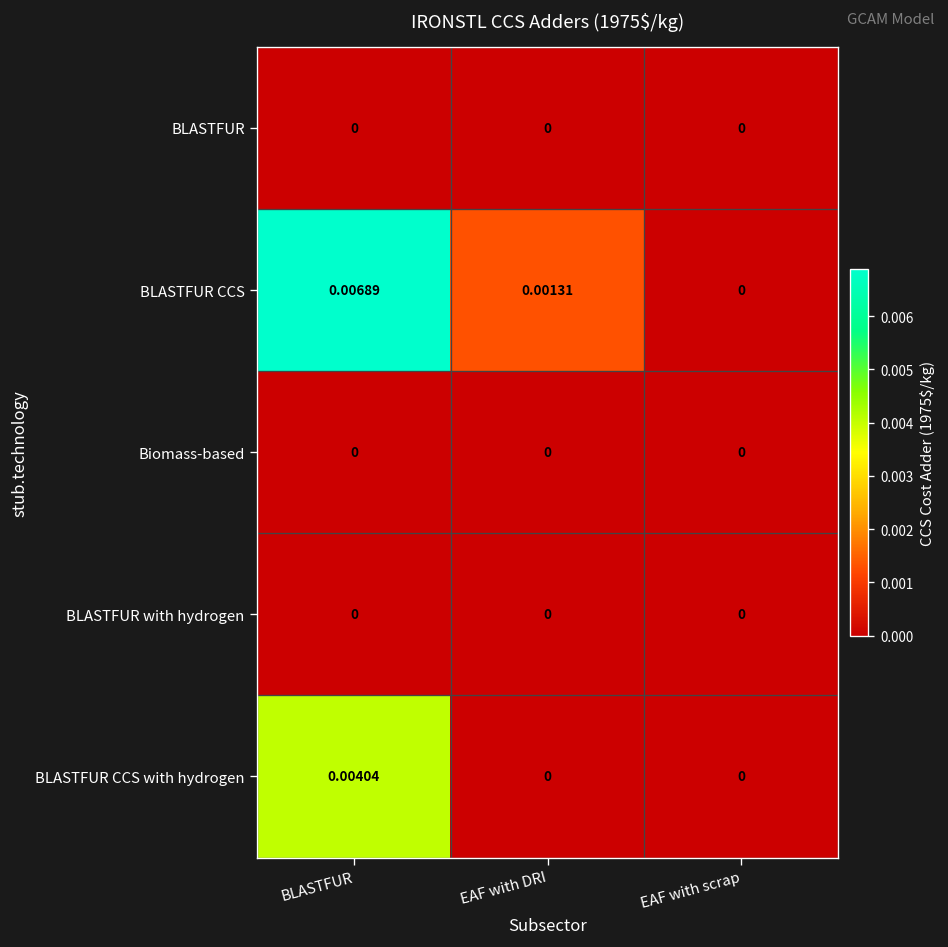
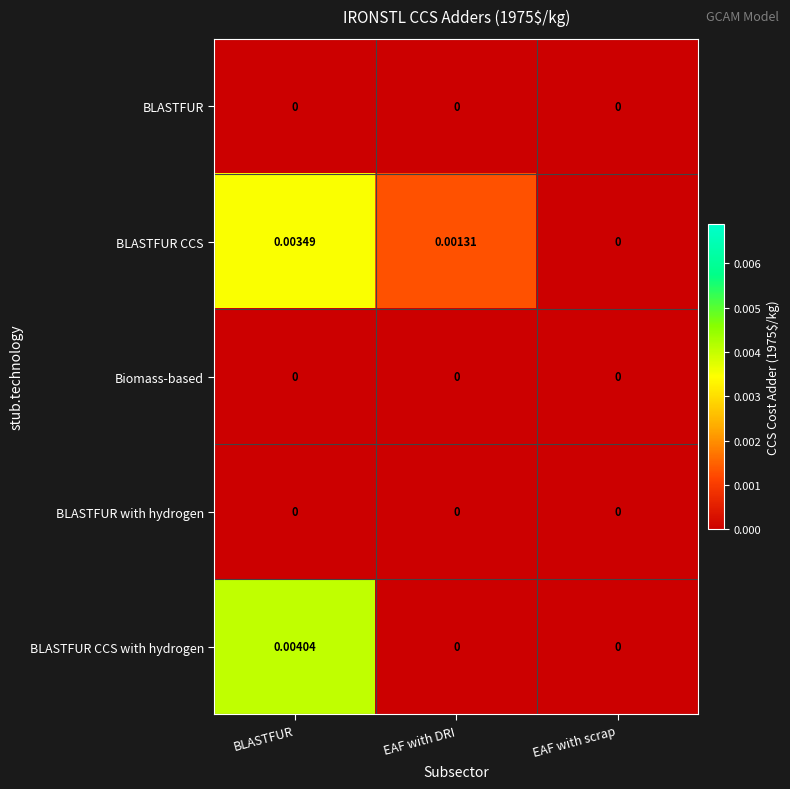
BLASTFUR CCS, BLASTFUR: 0.00689 -> 0.00349
